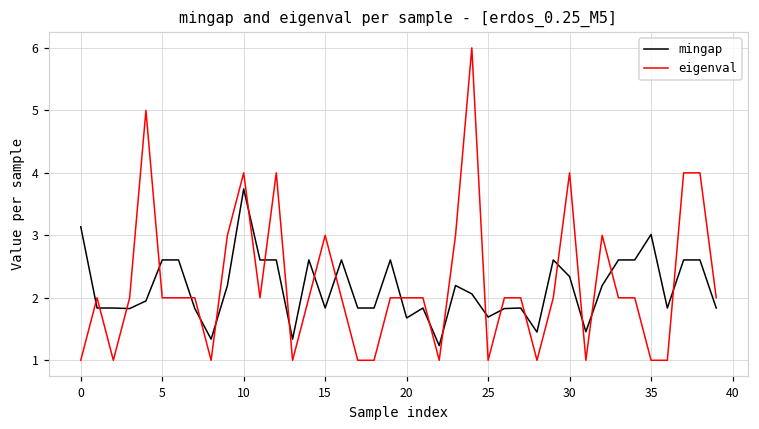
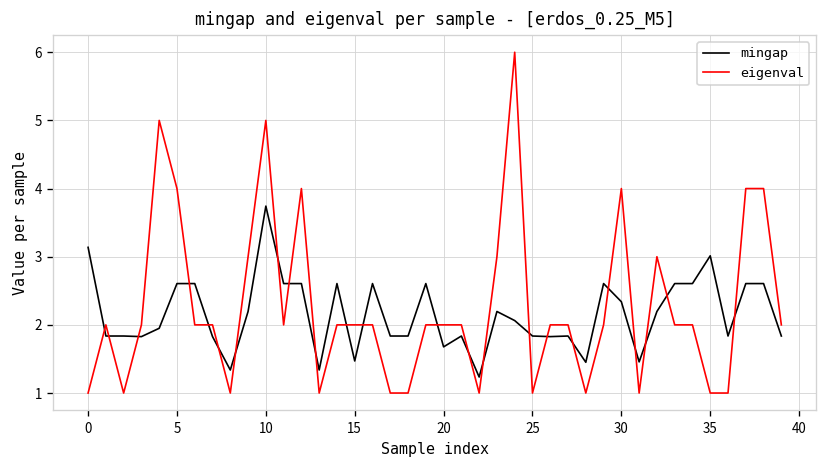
eigenval, 5: 2 -> 4
eigenval, 10: 4 -> 5
mingap, 15: 1.8 -> 1.5
eigenval, 15: 3 -> 2
mingap, 25: 1.7 -> 1.8
